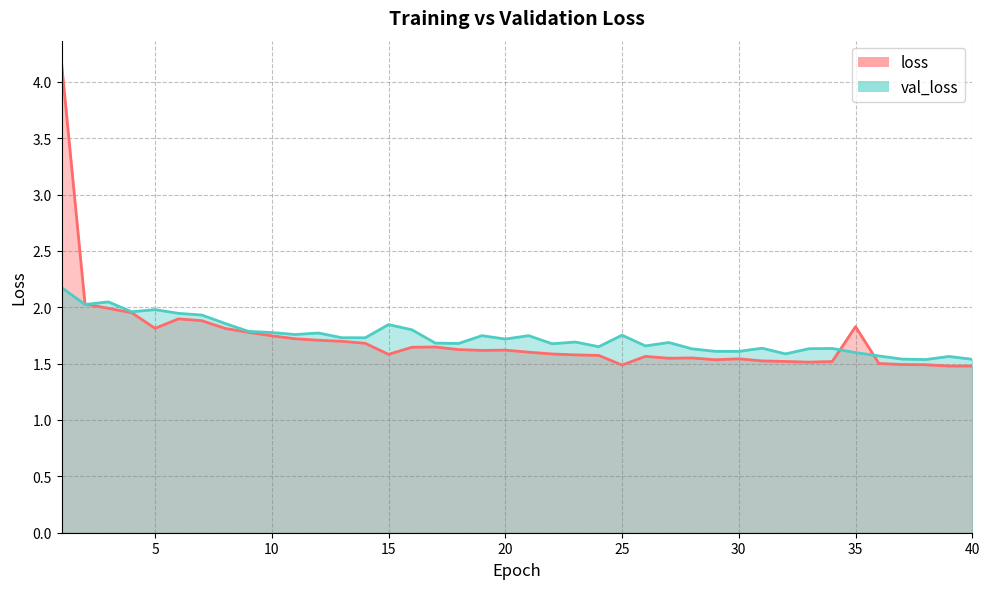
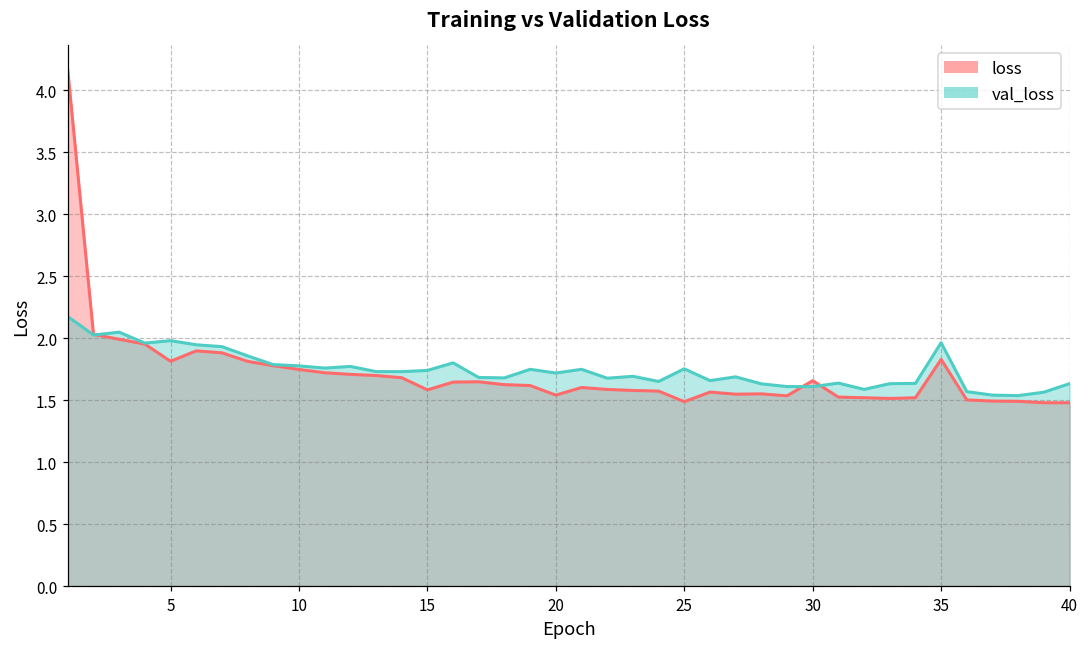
val_loss, 15: 1.85 -> 1.74
loss, 20: 1.62 -> 1.54
loss, 30: 1.54 -> 1.66
val_loss, 35: 1.60 -> 1.96
val_loss, 40: 1.54 -> 1.63
